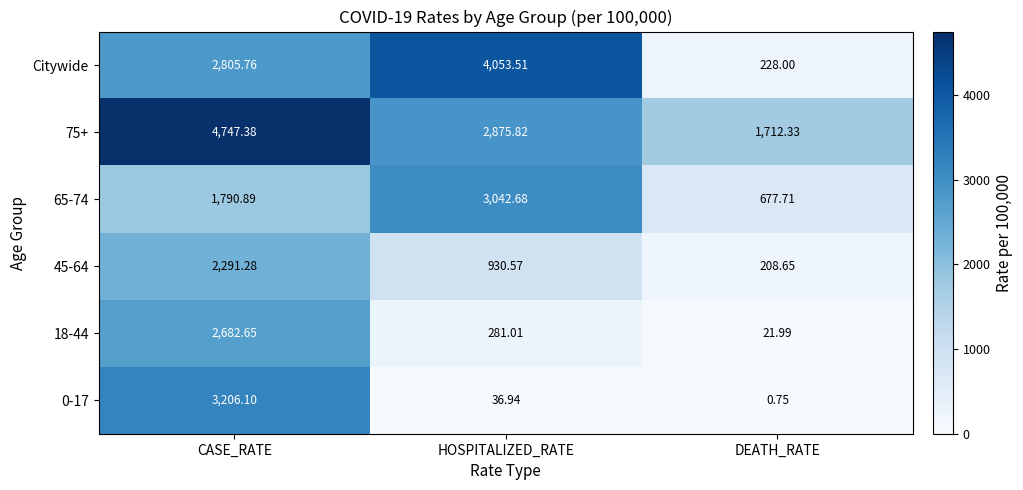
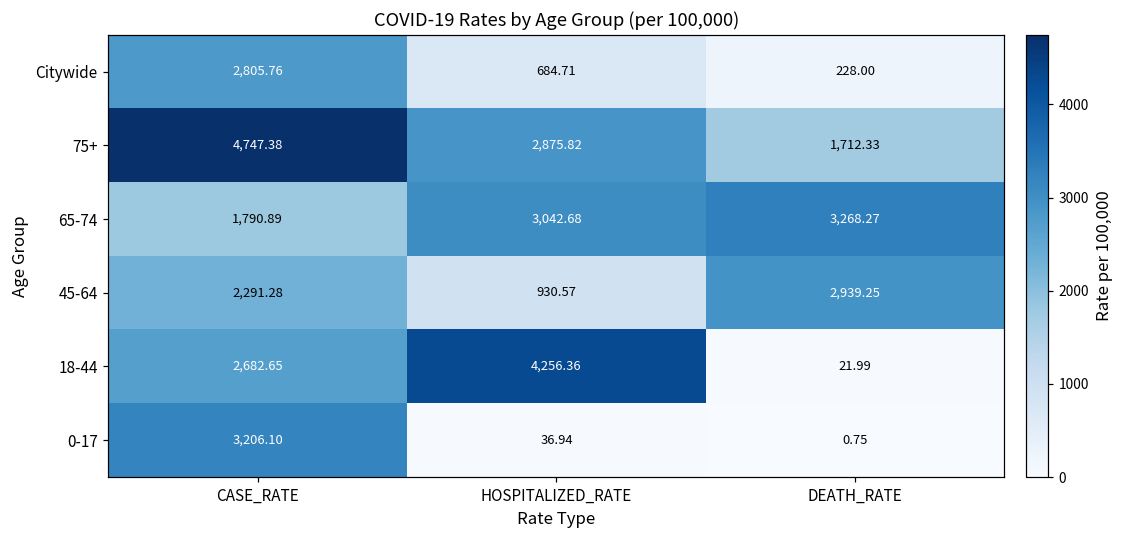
Citywide, HOSPITALIZED_RATE: 4,053.51 -> 684.71
65-74, DEATH_RATE: 677.71 -> 3,268.27
45-64, DEATH_RATE: 208.65 -> 2,939.25
18-44, HOSPITALIZED_RATE: 281.01 -> 4,256.36
